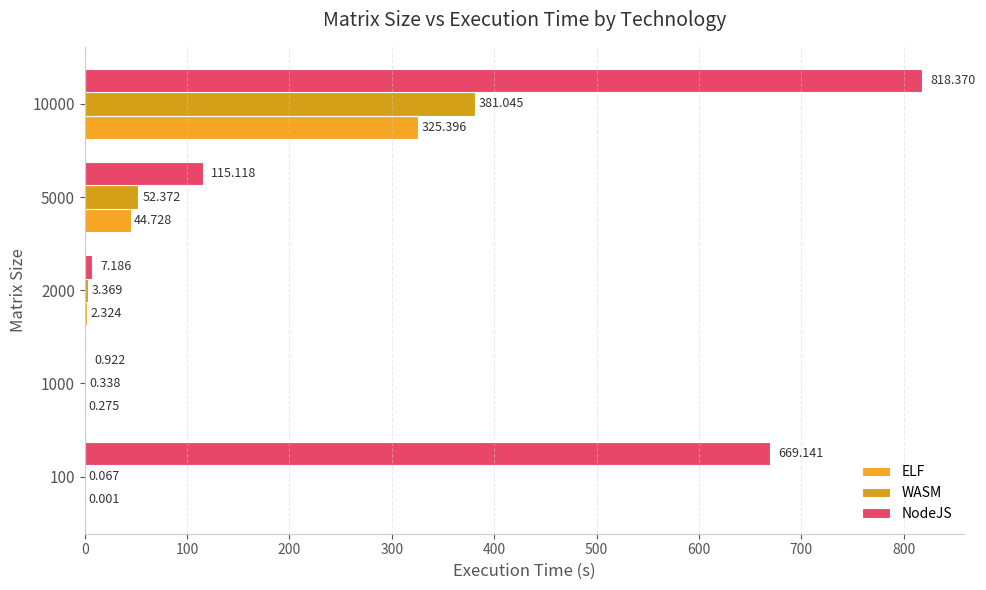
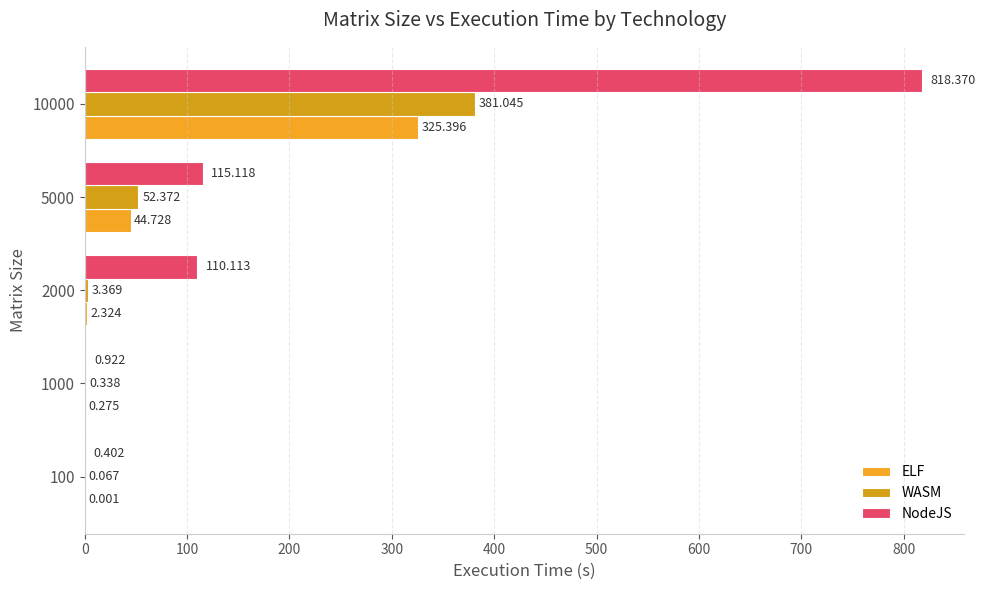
NodeJS, 2000: 7.186 -> 110.113
NodeJS, 100: 669.141 -> 0.402
